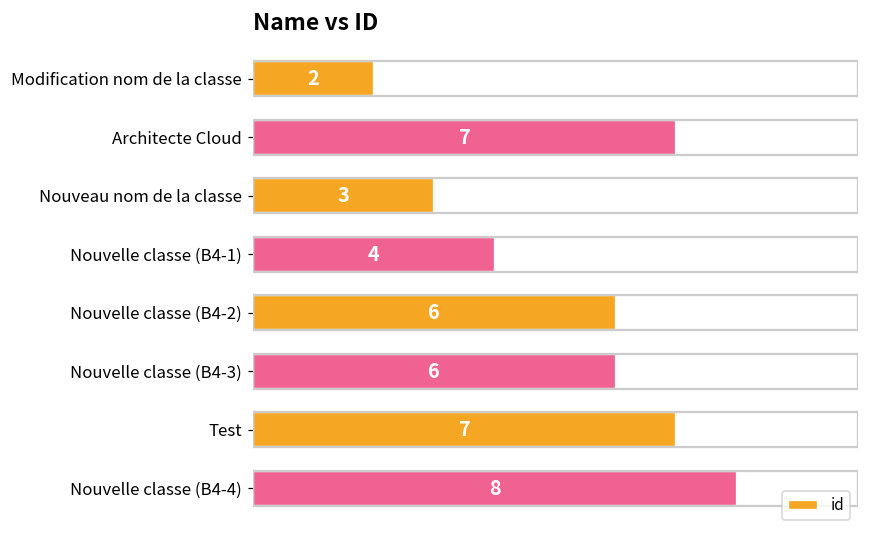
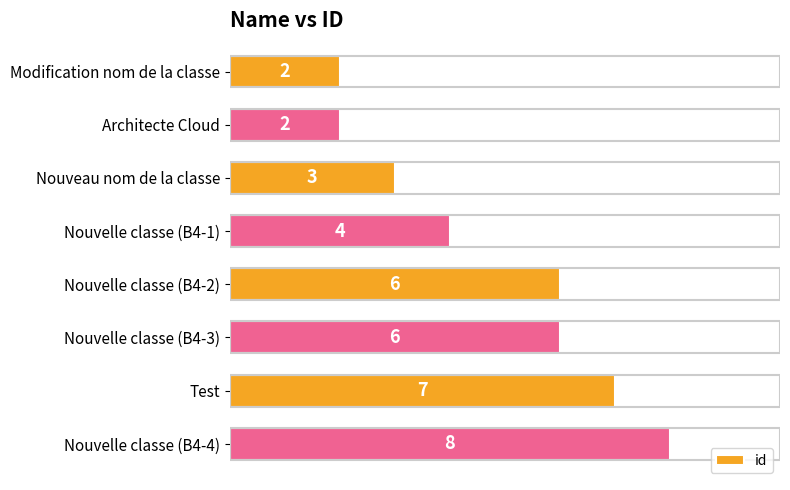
Architecte Cloud: 7 -> 2
